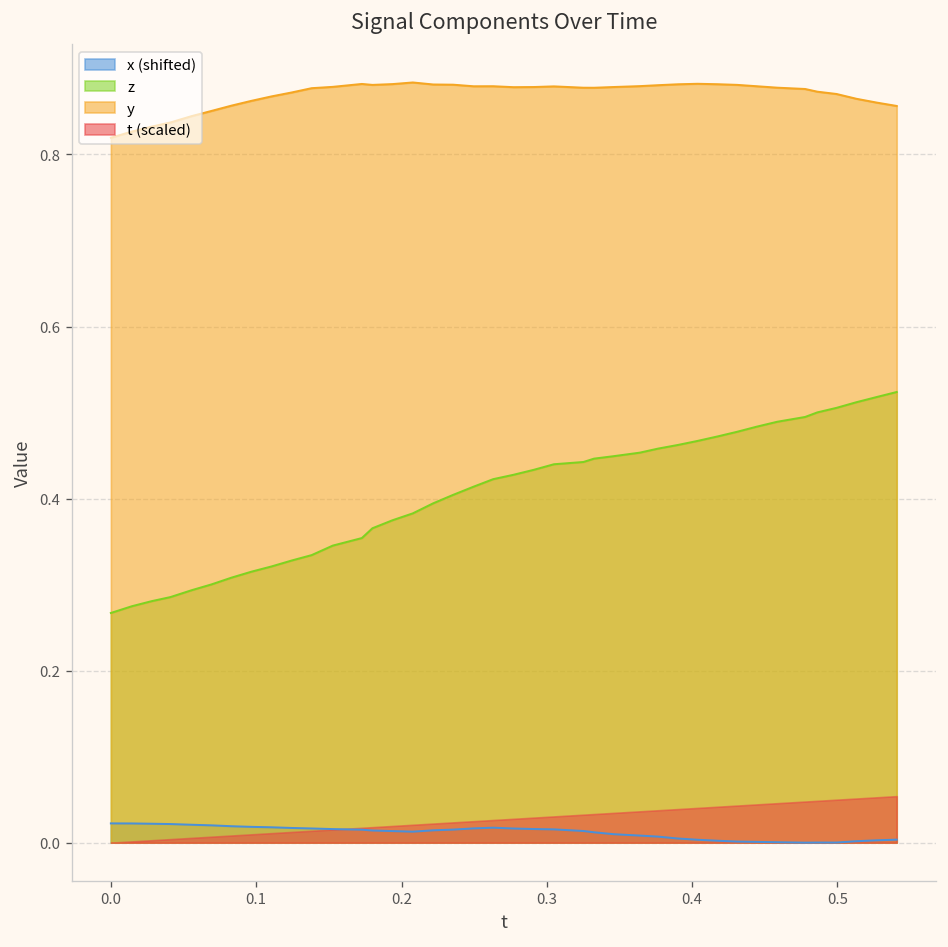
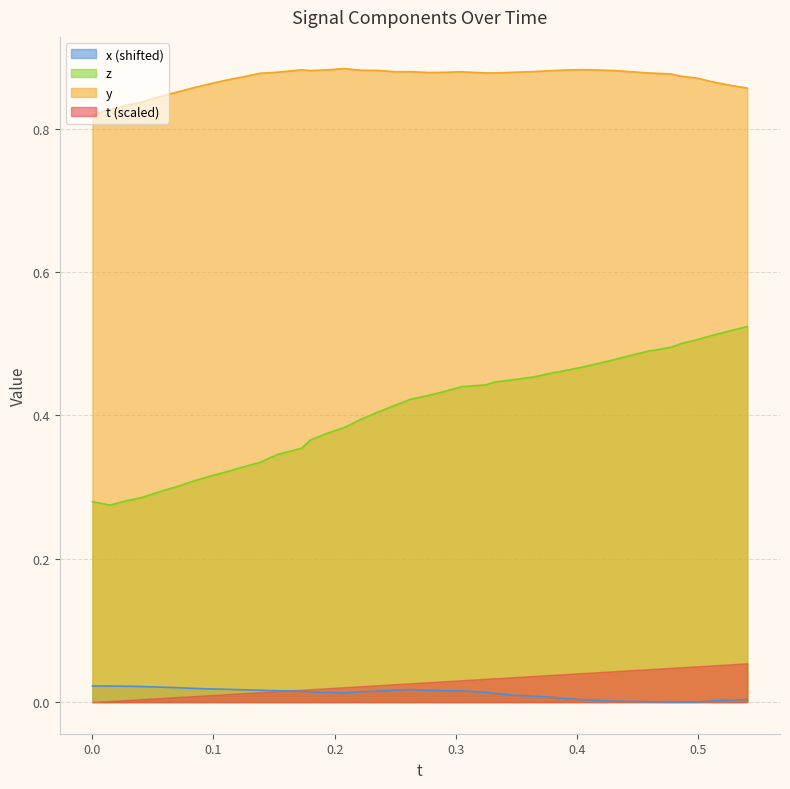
z, 0.0: 0.27 -> 0.28
